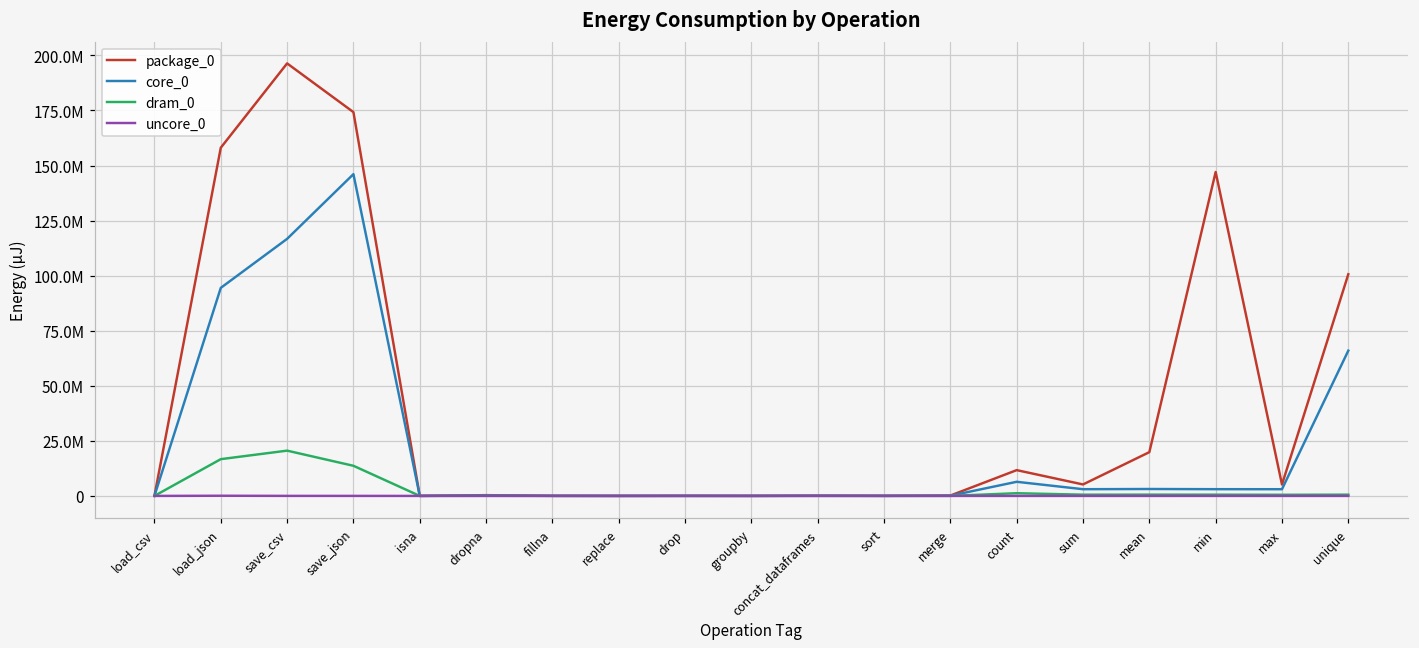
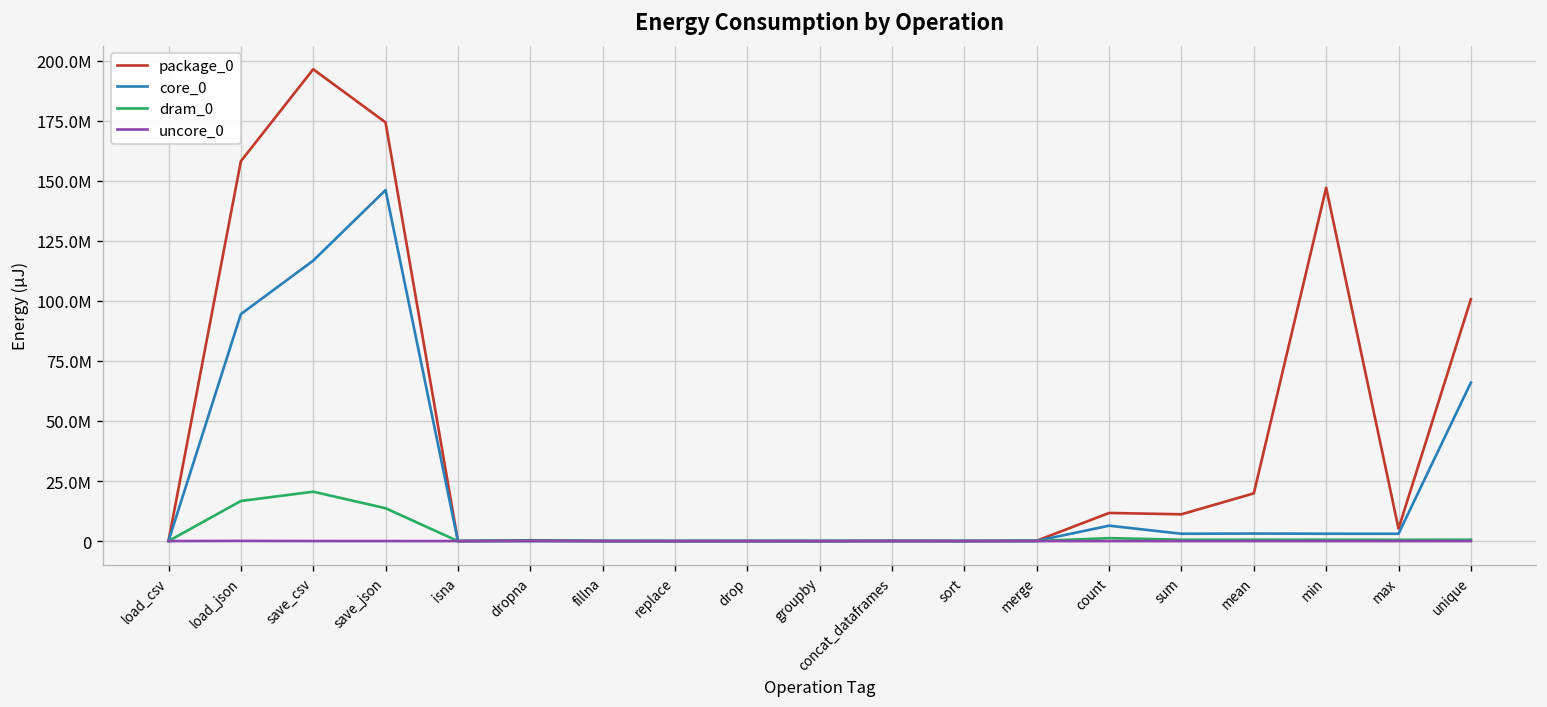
package_0, sum: 5000000 -> 11000000
